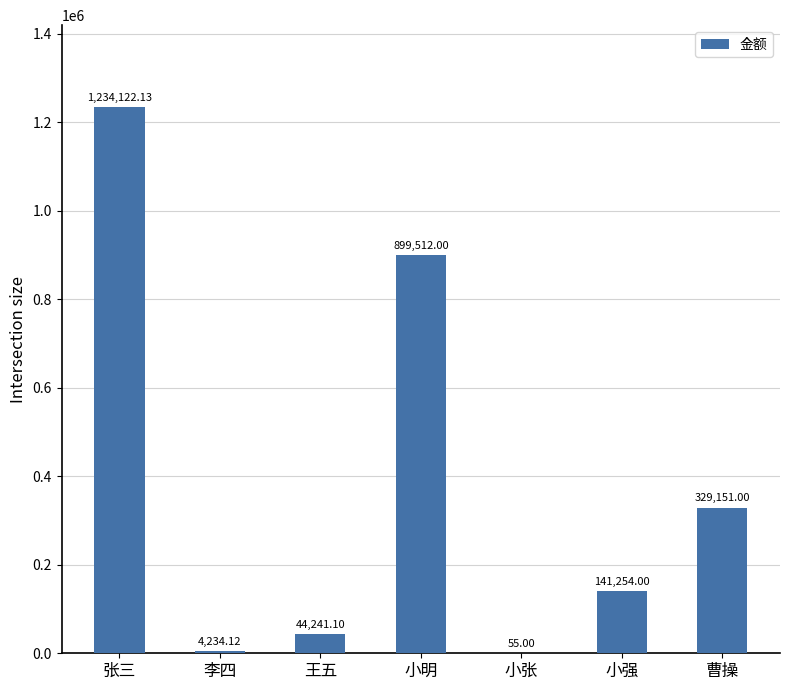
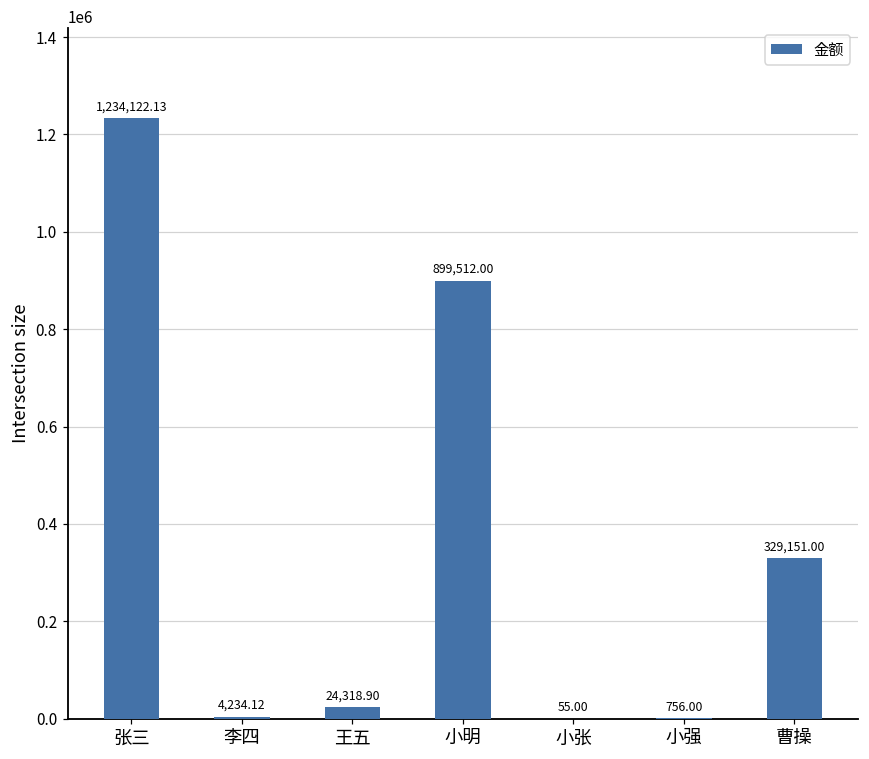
王五: 44,241.10 -> 24,318.90
小强: 141,254.00 -> 756.00
